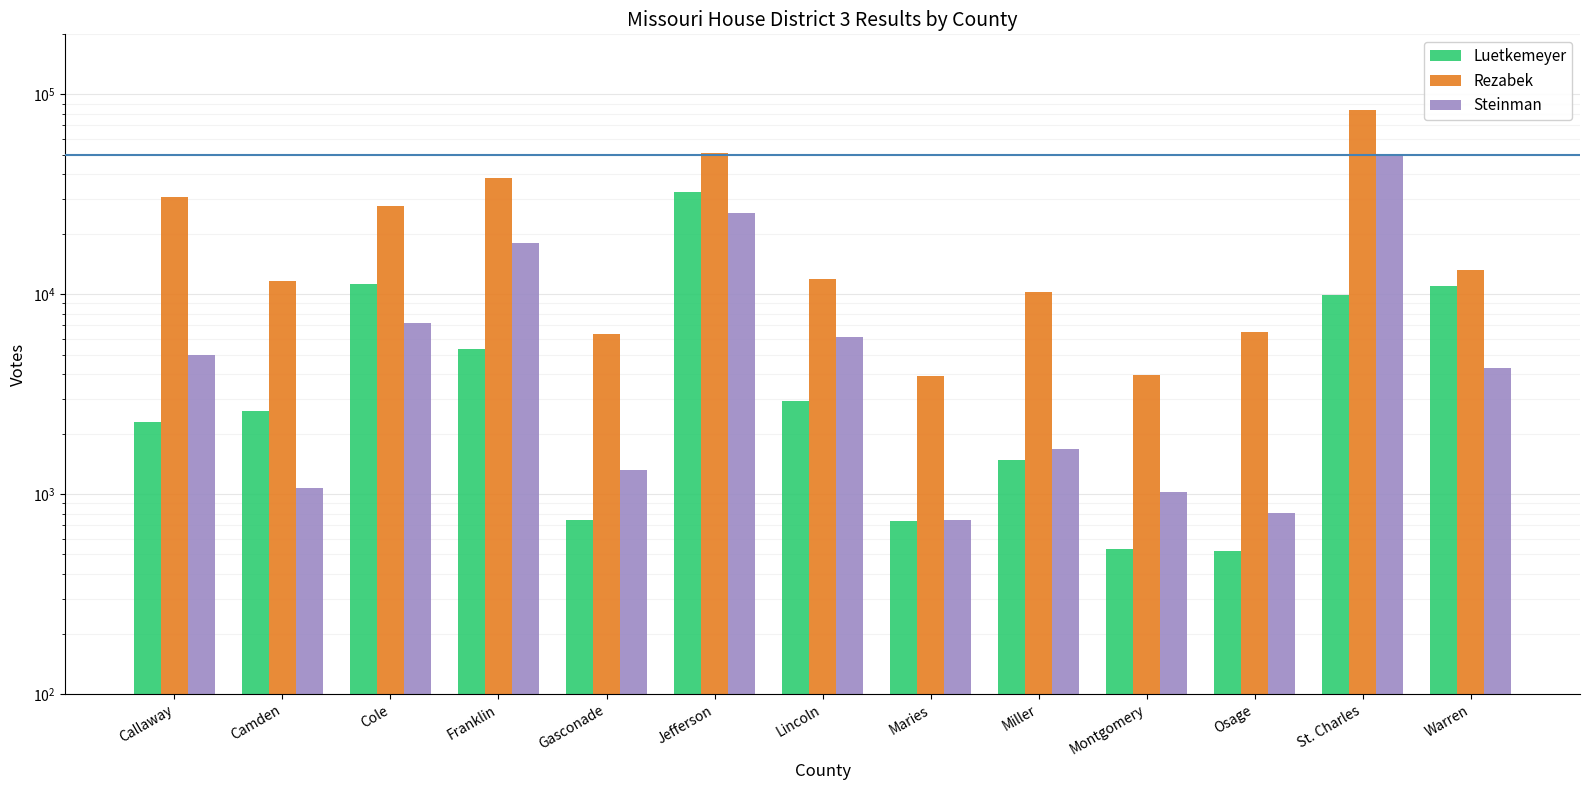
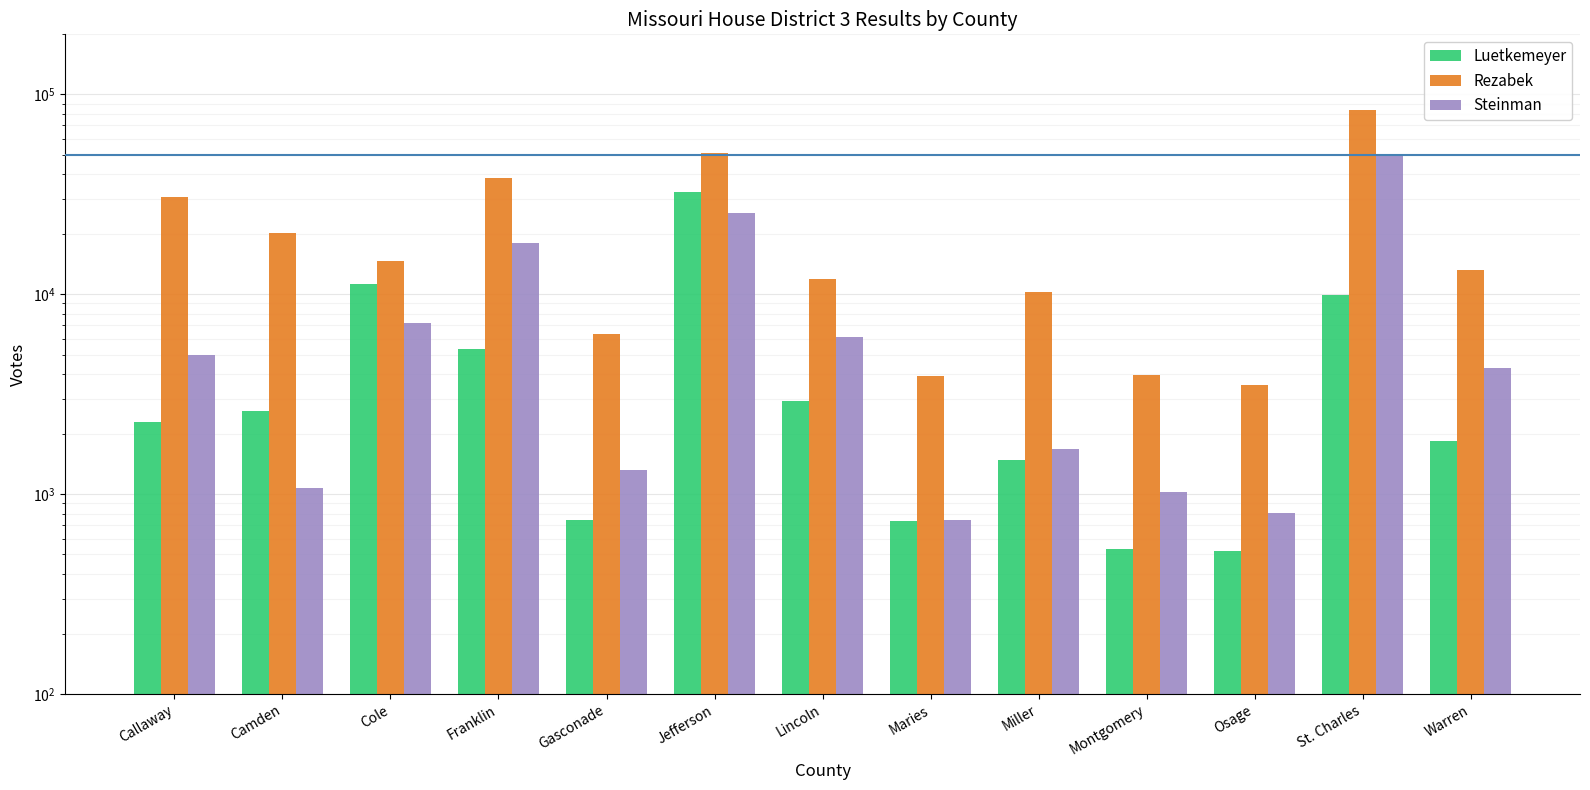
Rezabek, Camden: 12000 -> 20000
Rezabek, Cole: 28000 -> 15000
Rezabek, Osage: 6500 -> 3500
Luetkemeyer, Warren: 11000 -> 1800
